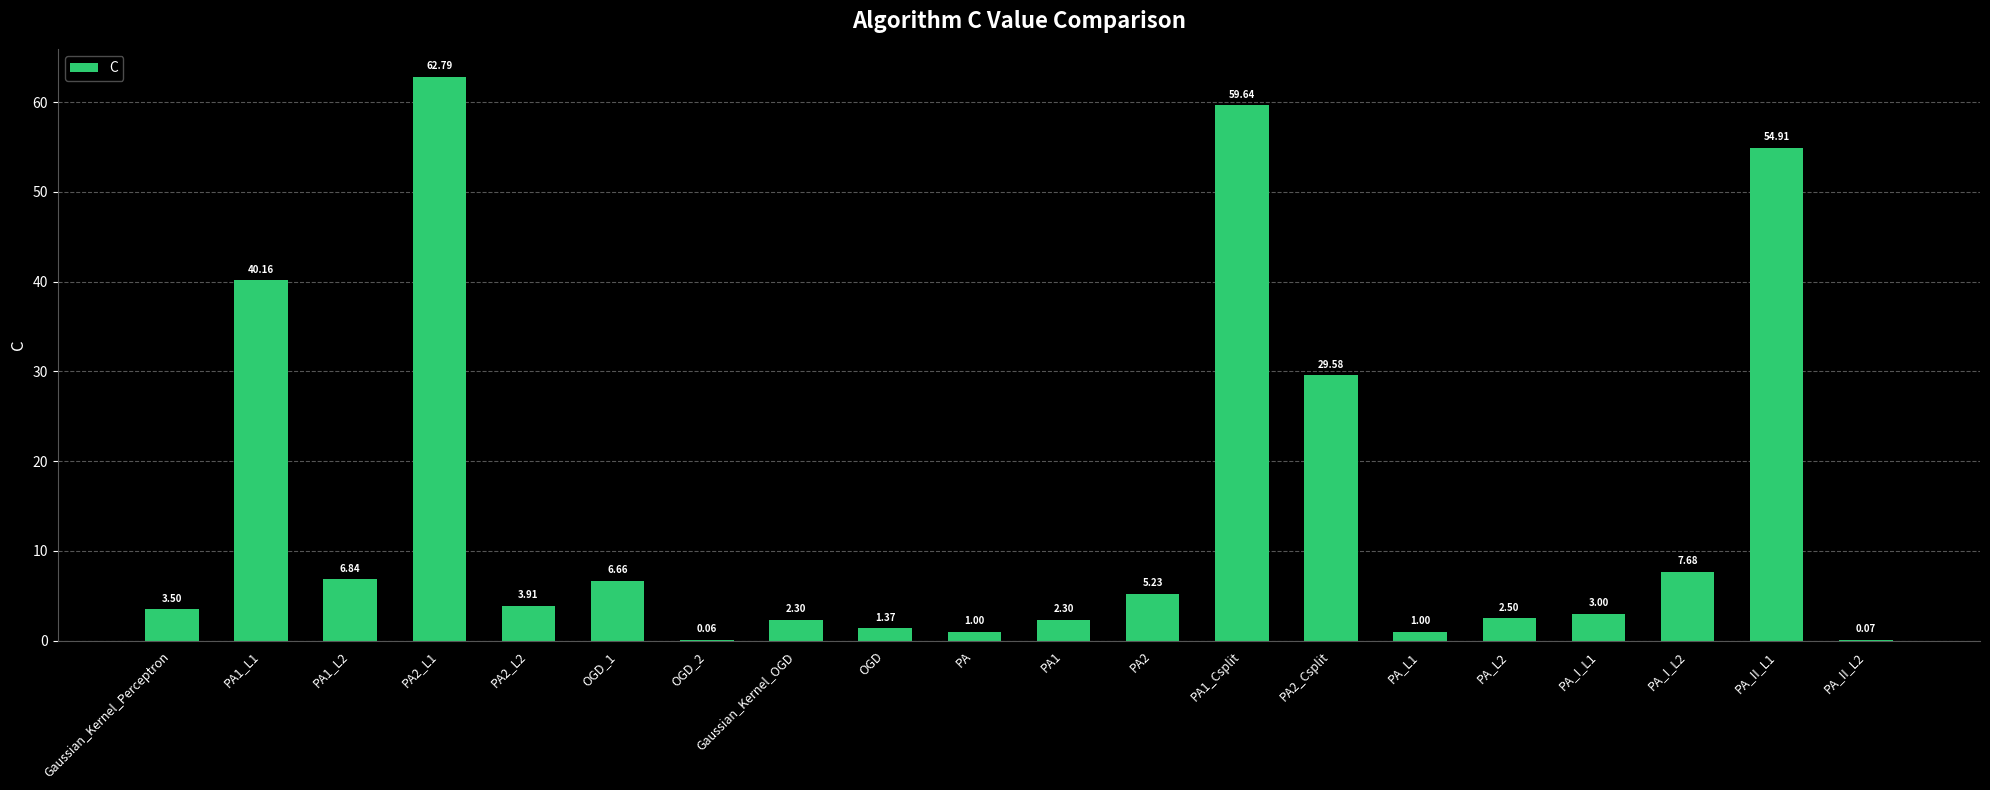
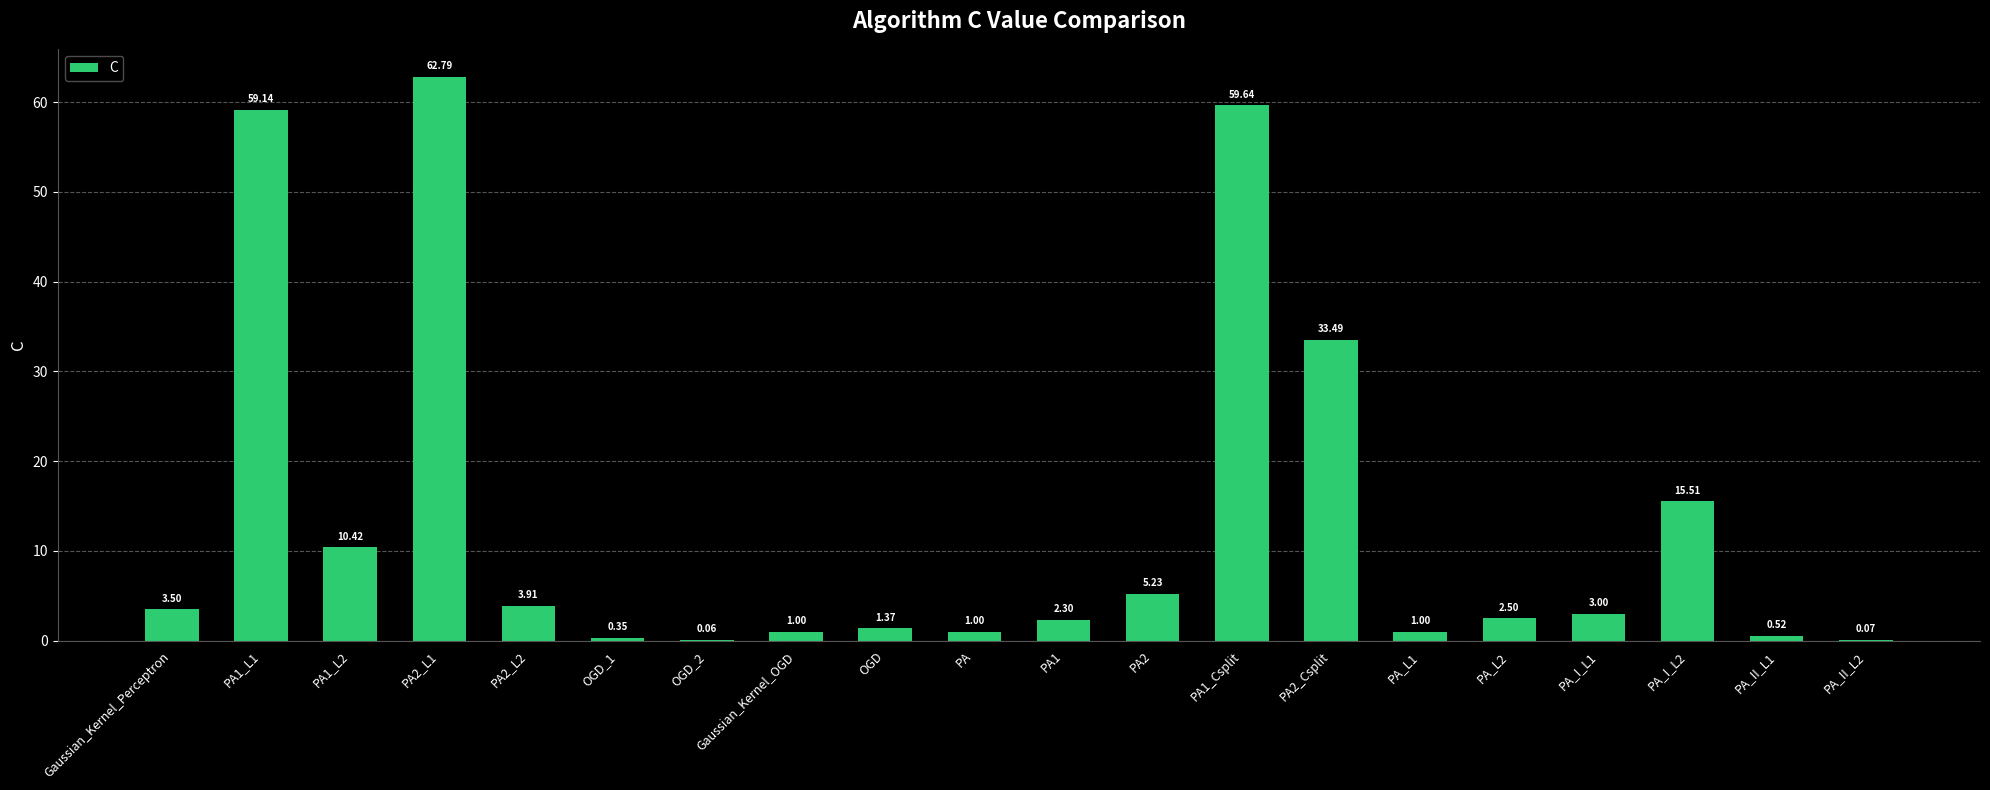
PA1_L1: 40.16 -> 59.14
PA1_L2: 6.84 -> 10.42
OGD_1: 6.66 -> 0.35
Gaussian_Kernel_OGD: 2.30 -> 1.00
PA2_Csplit: 29.58 -> 33.49
PA_I_L2: 7.68 -> 15.51
PA_II_L1: 54.91 -> 0.52
